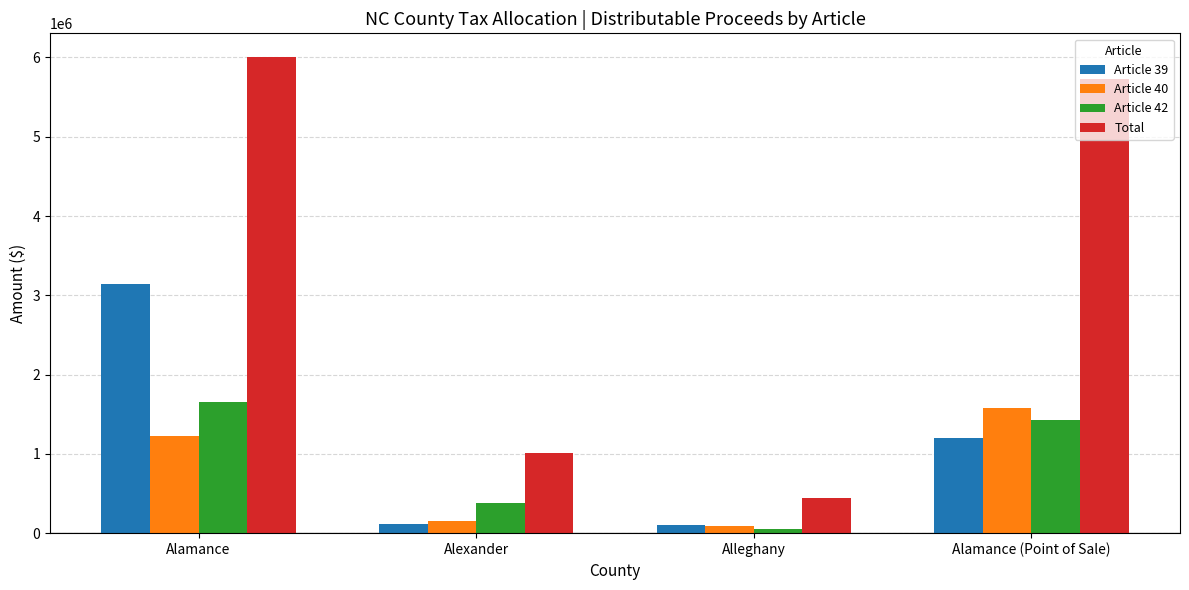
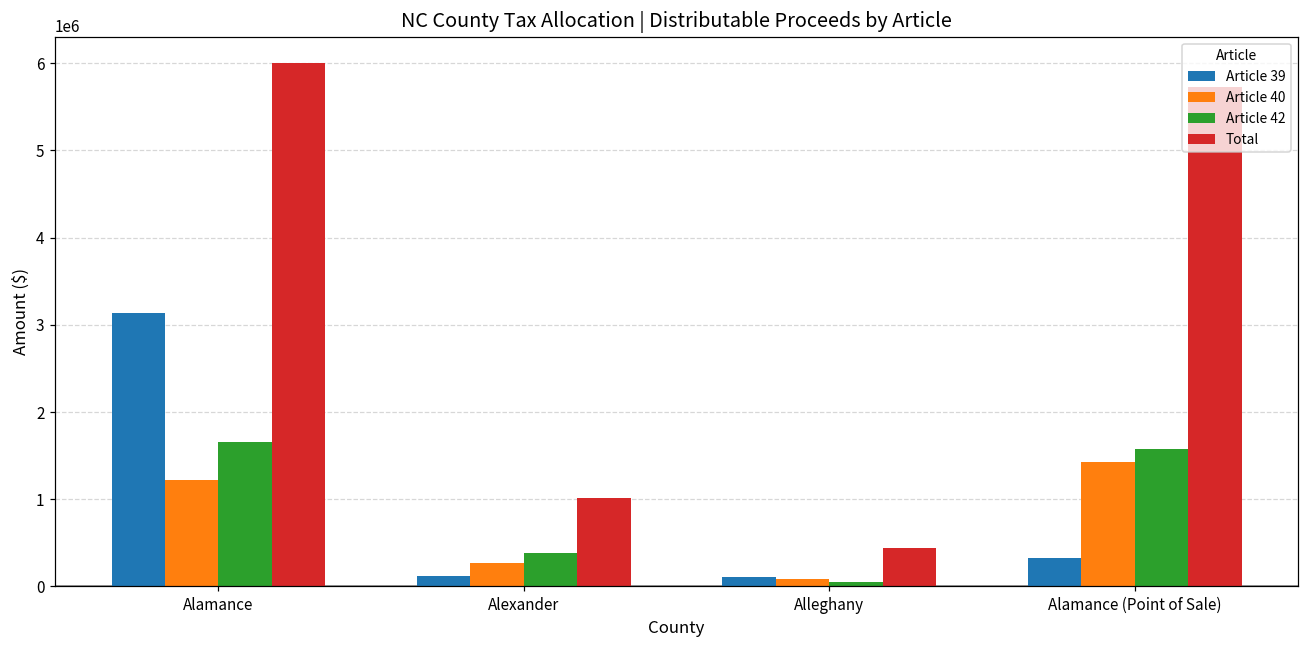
Article 40, Alexander: 200000 -> 300000
Article 39, Alamance (Point of Sale): 1200000 -> 300000
Article 40, Alamance (Point of Sale): 1600000 -> 1400000
Article 42, Alamance (Point of Sale): 1400000 -> 1600000
